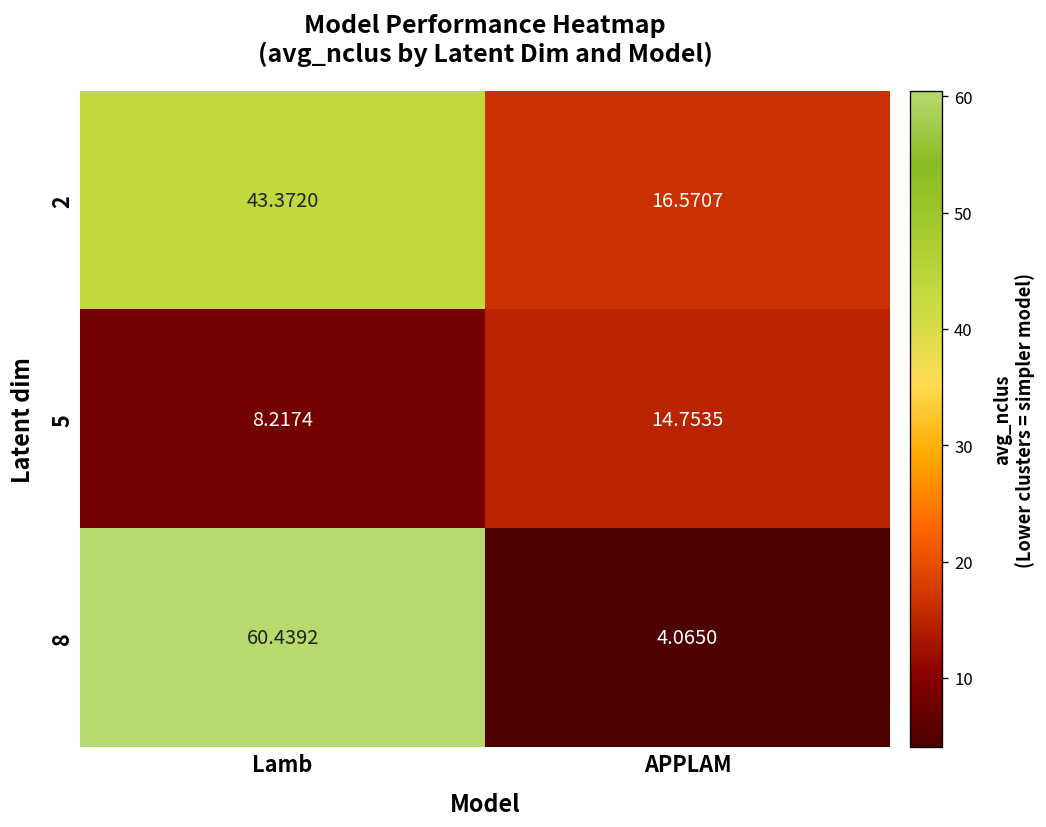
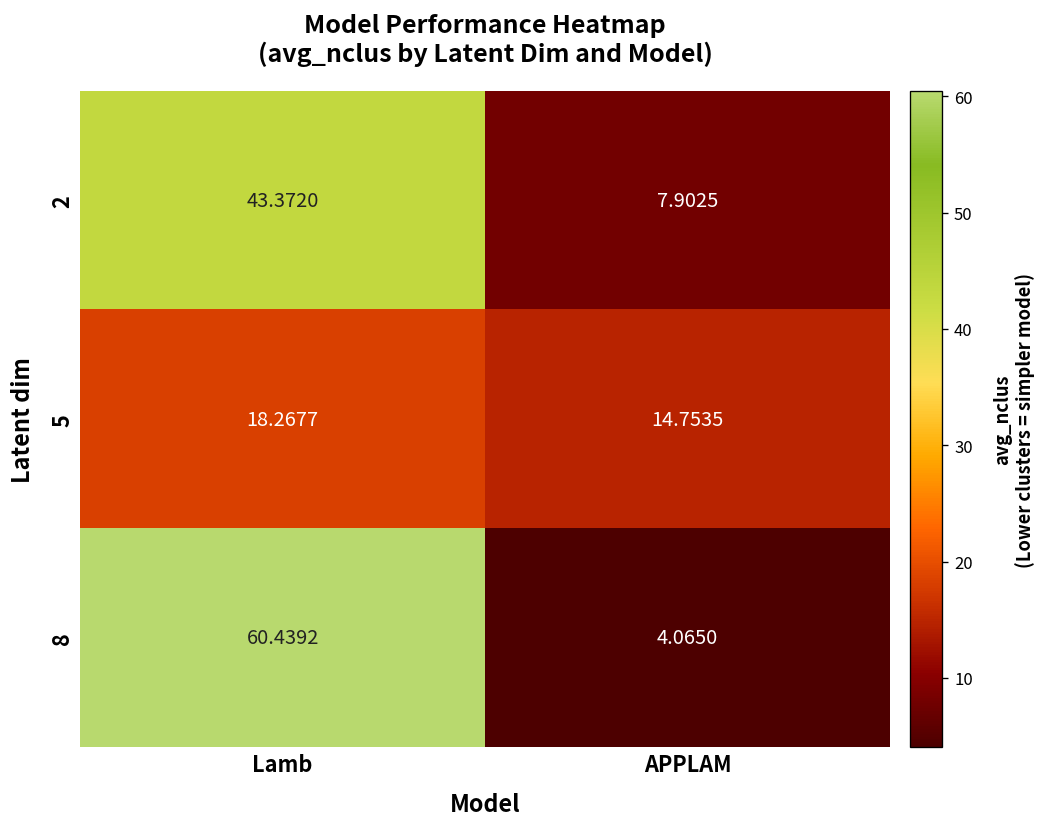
2, APPLAM: 16.5707 -> 7.9025
5, Lamb: 8.2174 -> 18.2677
